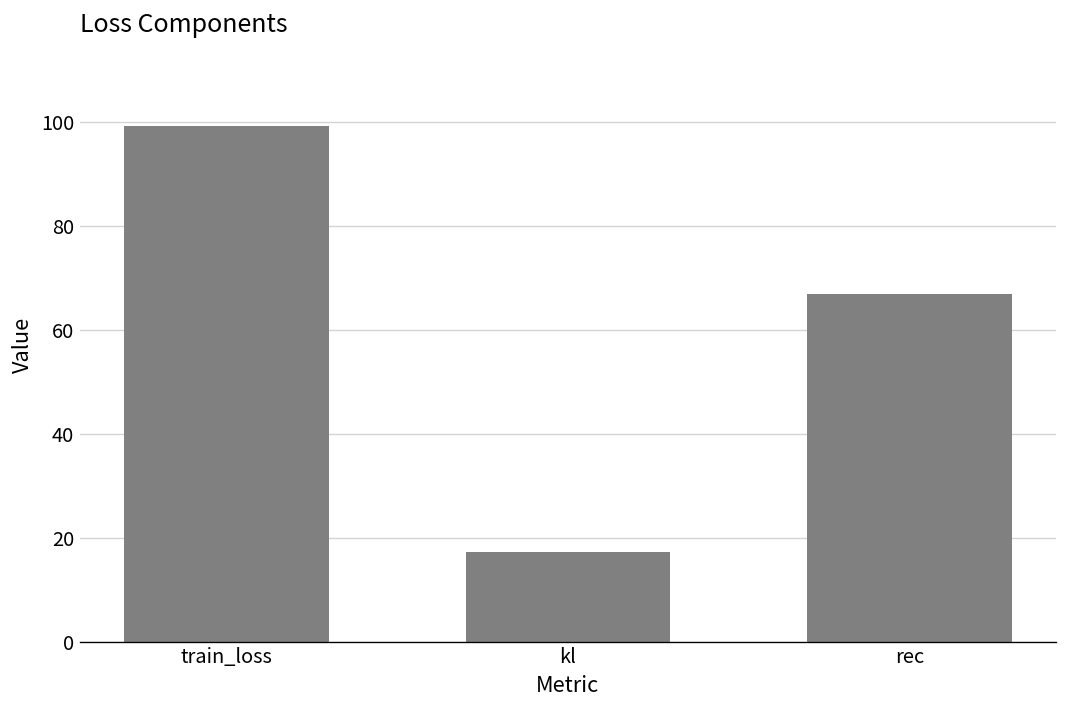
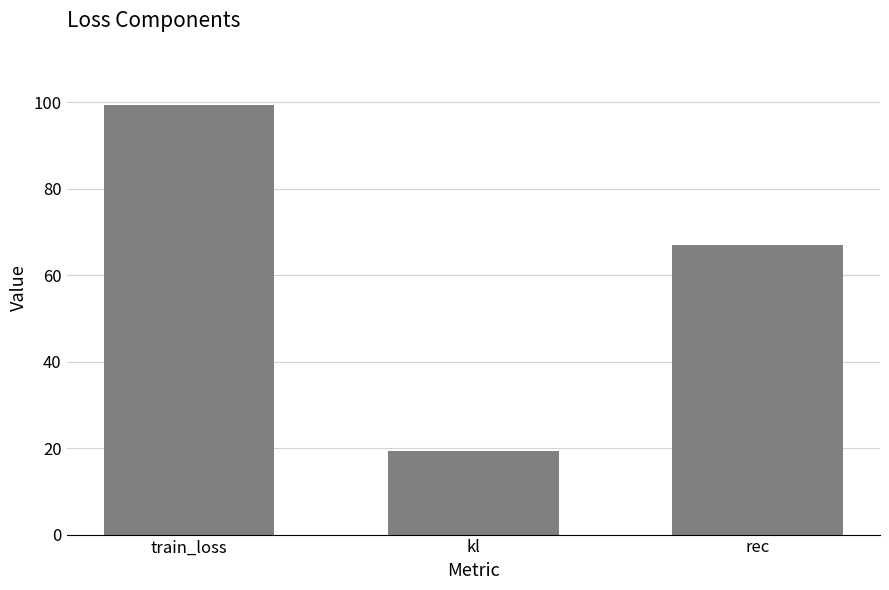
kl: 17 -> 19
